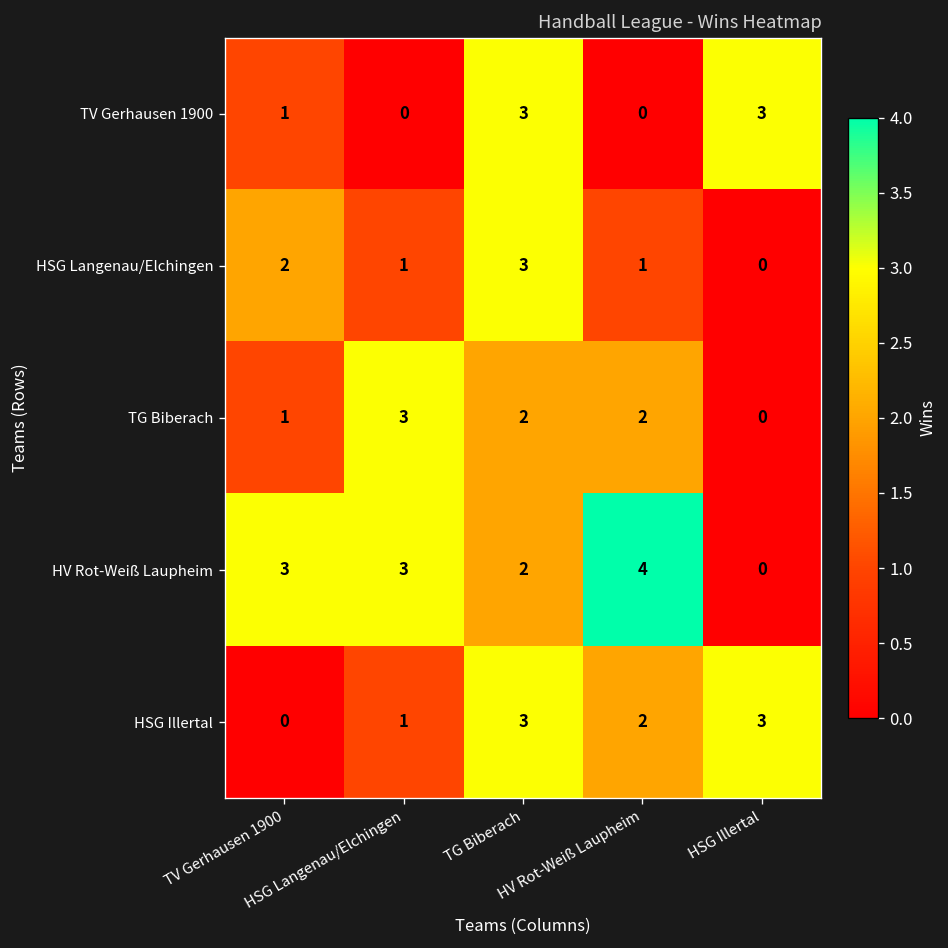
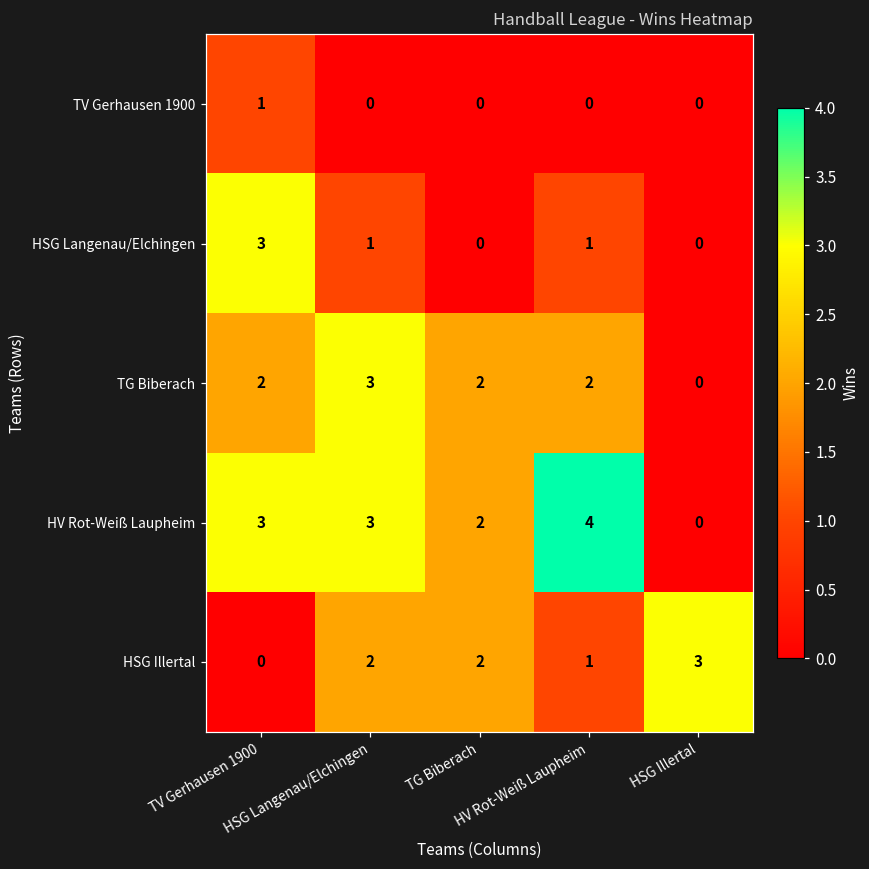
TV Gerhausen 1900, TG Biberach: 3 -> 0
TV Gerhausen 1900, HSG Illertal: 3 -> 0
HSG Langenau/Elchingen, TV Gerhausen 1900: 2 -> 3
HSG Langenau/Elchingen, TG Biberach: 3 -> 0
TG Biberach, TV Gerhausen 1900: 1 -> 2
HSG Illertal, HSG Langenau/Elchingen: 1 -> 2
HSG Illertal, TG Biberach: 3 -> 2
HSG Illertal, HV Rot-Weiß Laupheim: 2 -> 1
